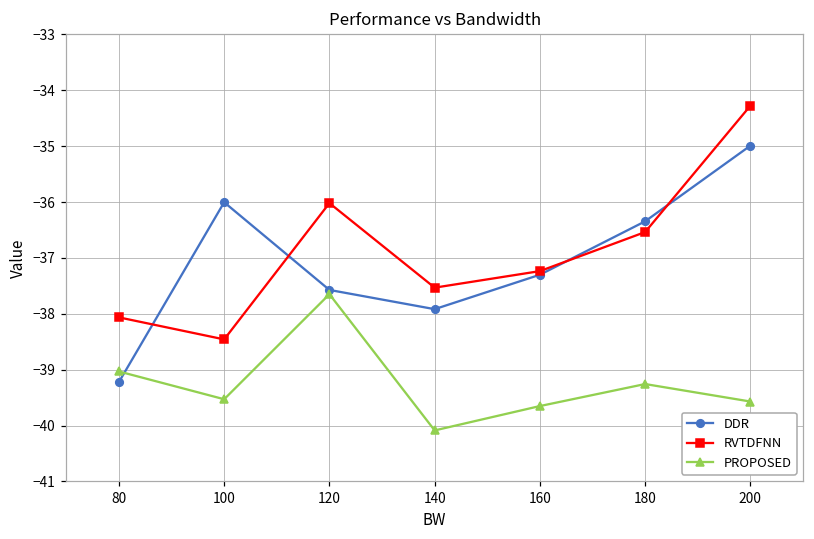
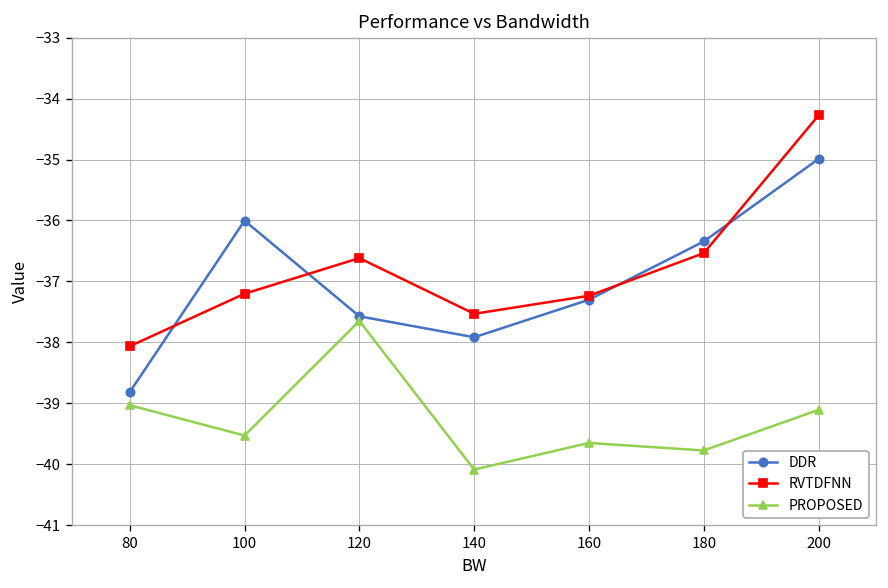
DDR, 80: -39.2 -> -38.8
RVTDFNN, 100: -38.5 -> -37.2
RVTDFNN, 120: -36.0 -> -36.6
PROPOSED, 180: -39.3 -> -39.8
PROPOSED, 200: -39.6 -> -39.1
